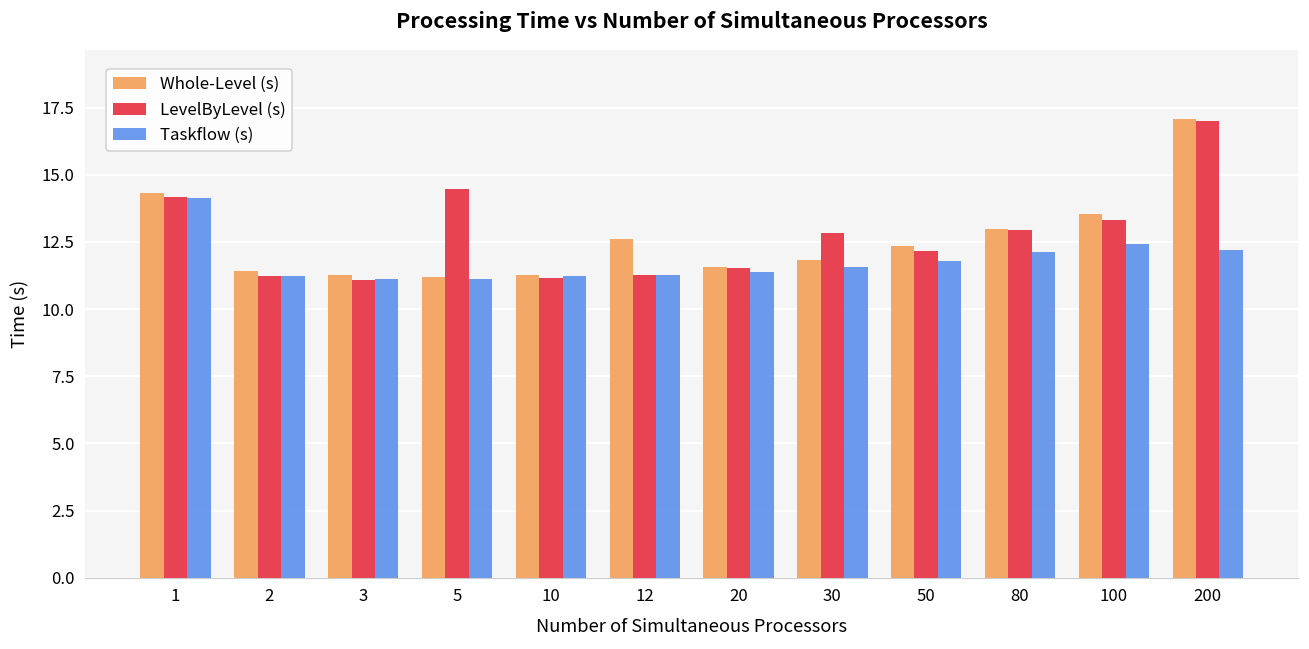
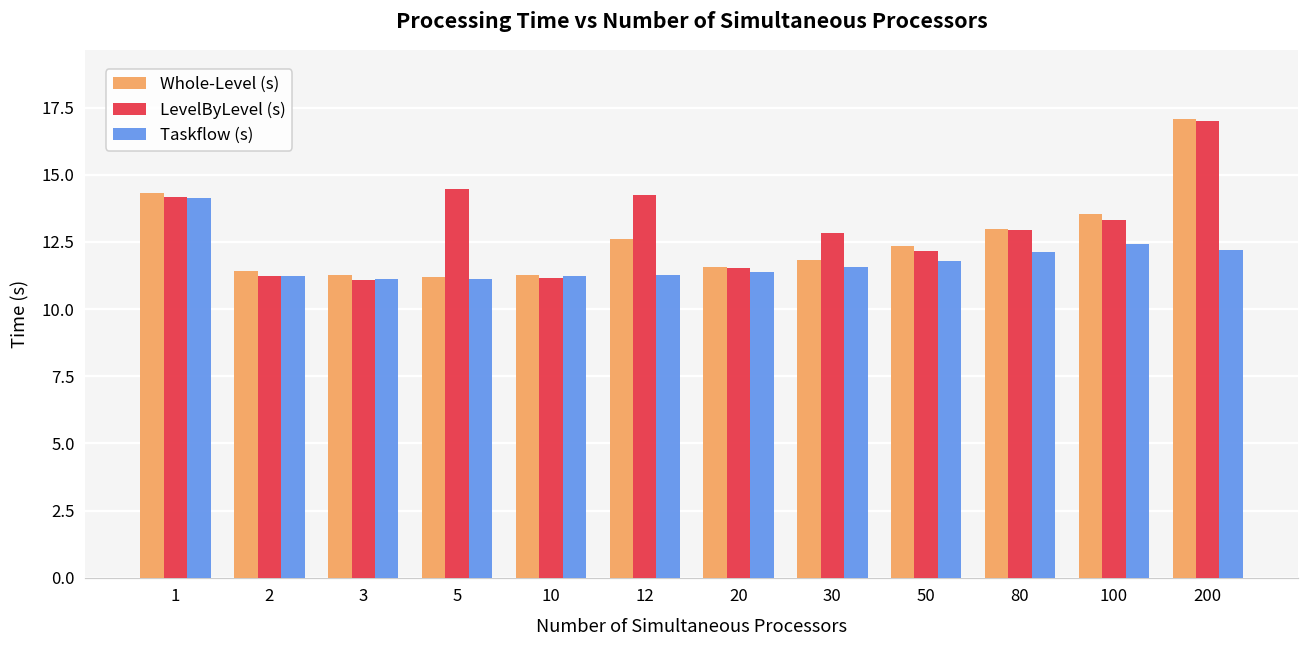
LevelByLevel (s), 12: 11.3 -> 14.3
